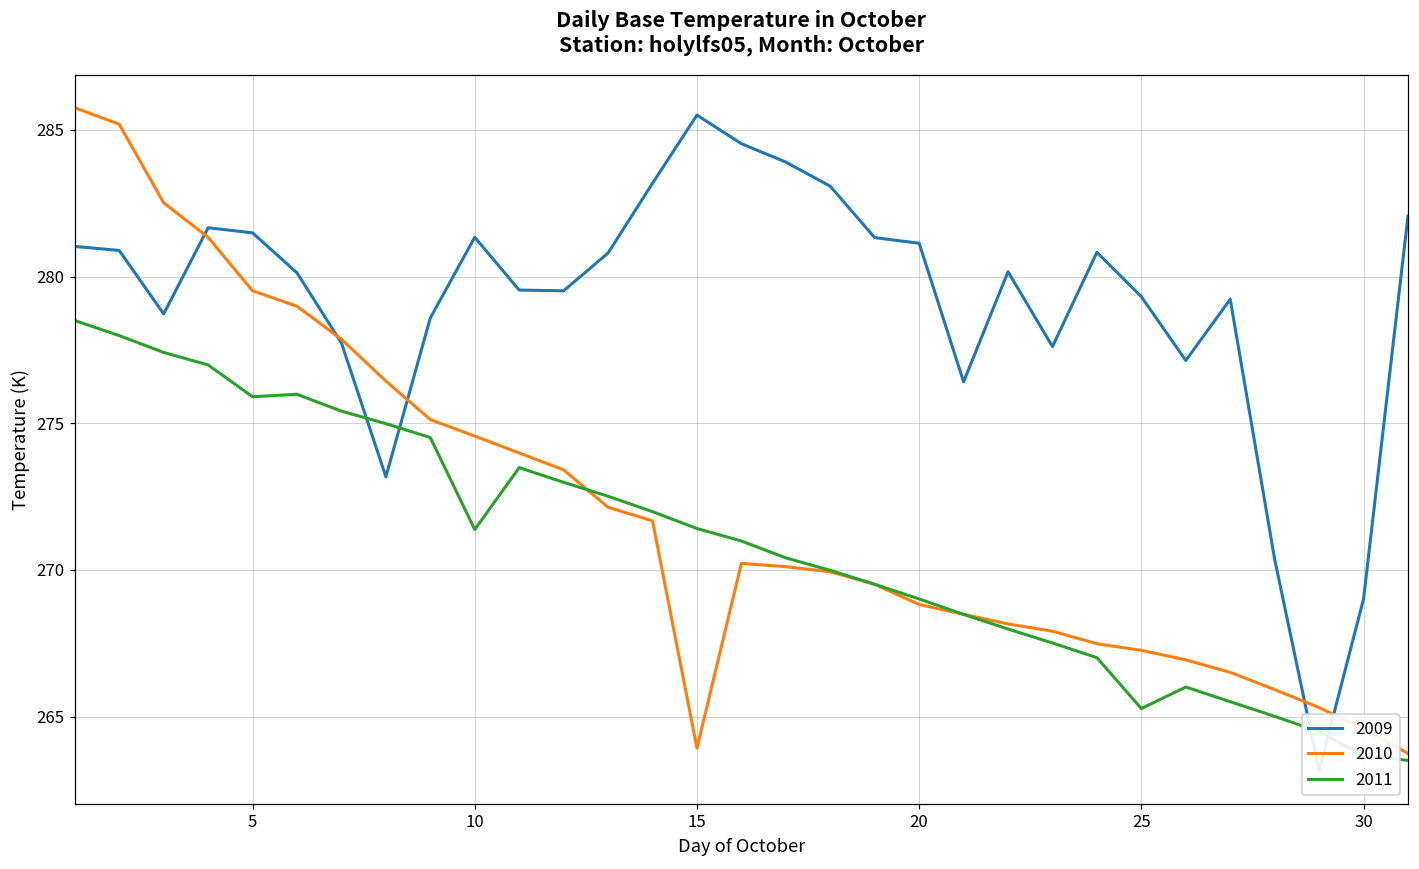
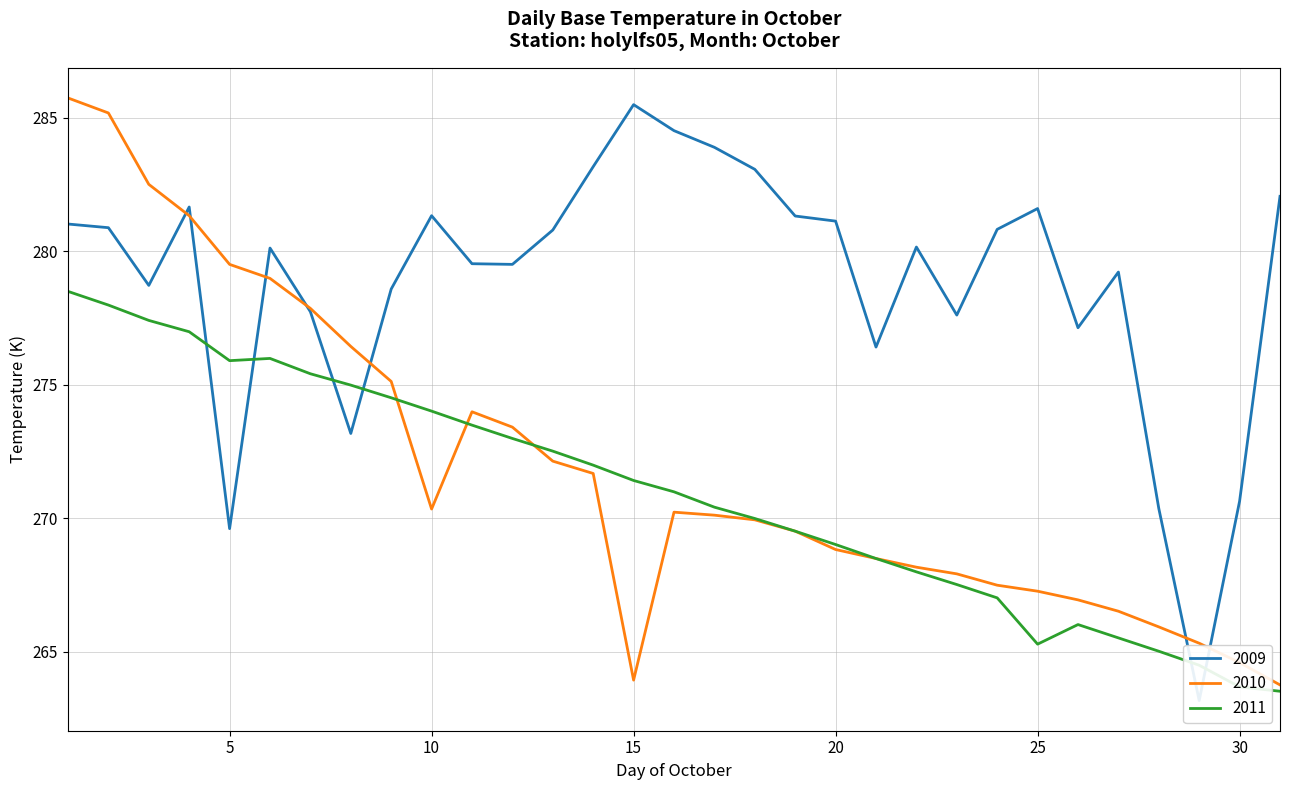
2009, 5: 281.5 -> 269.6
2010, 10: 274.6 -> 270.3
2011, 10: 271.4 -> 274.0
2009, 25: 279.3 -> 281.6
2009, 30: 269.0 -> 270.6
